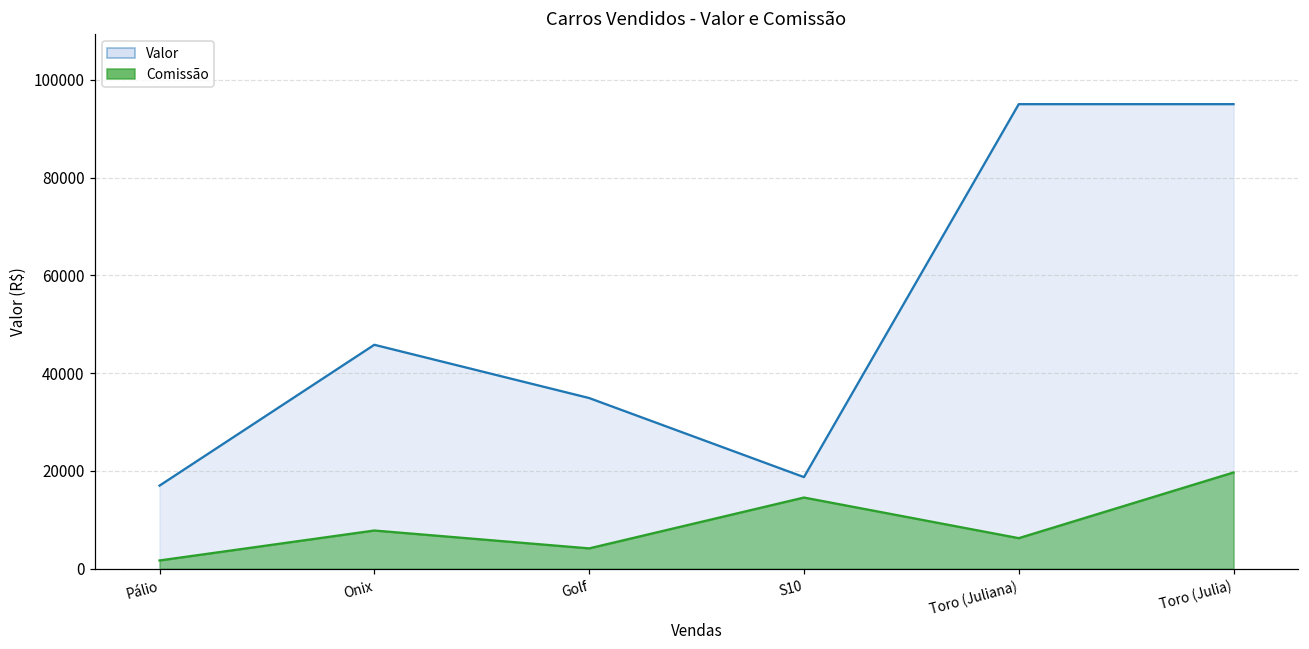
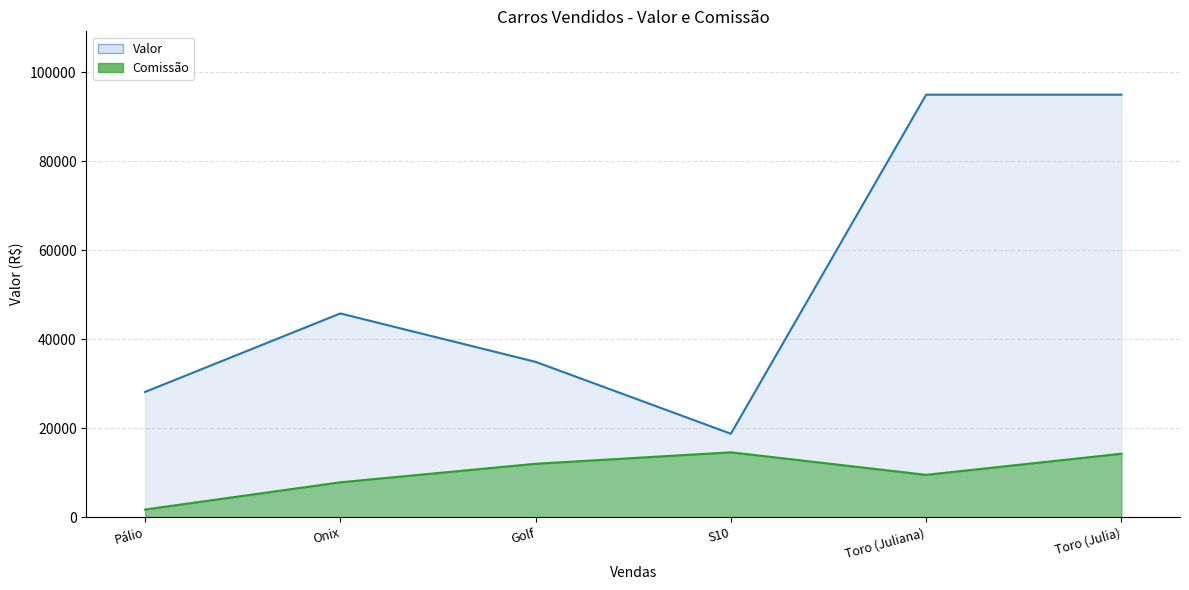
Valor, Pálio: 17000 -> 28000
Comissão, Golf: 4000 -> 12000
Comissão, Toro (Juliana): 6000 -> 10000
Comissão, Toro (Julia): 20000 -> 14000
